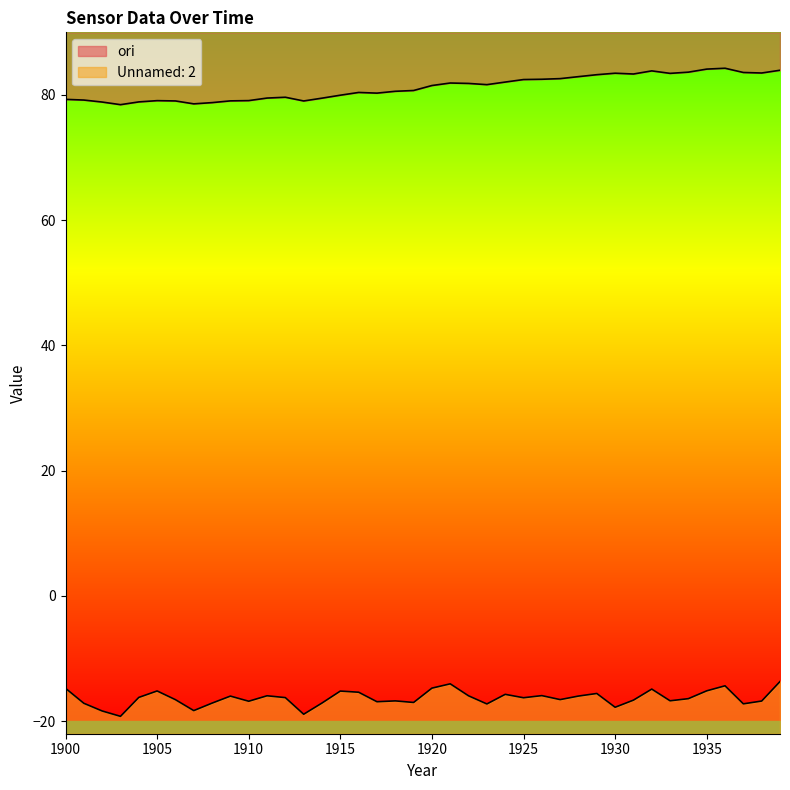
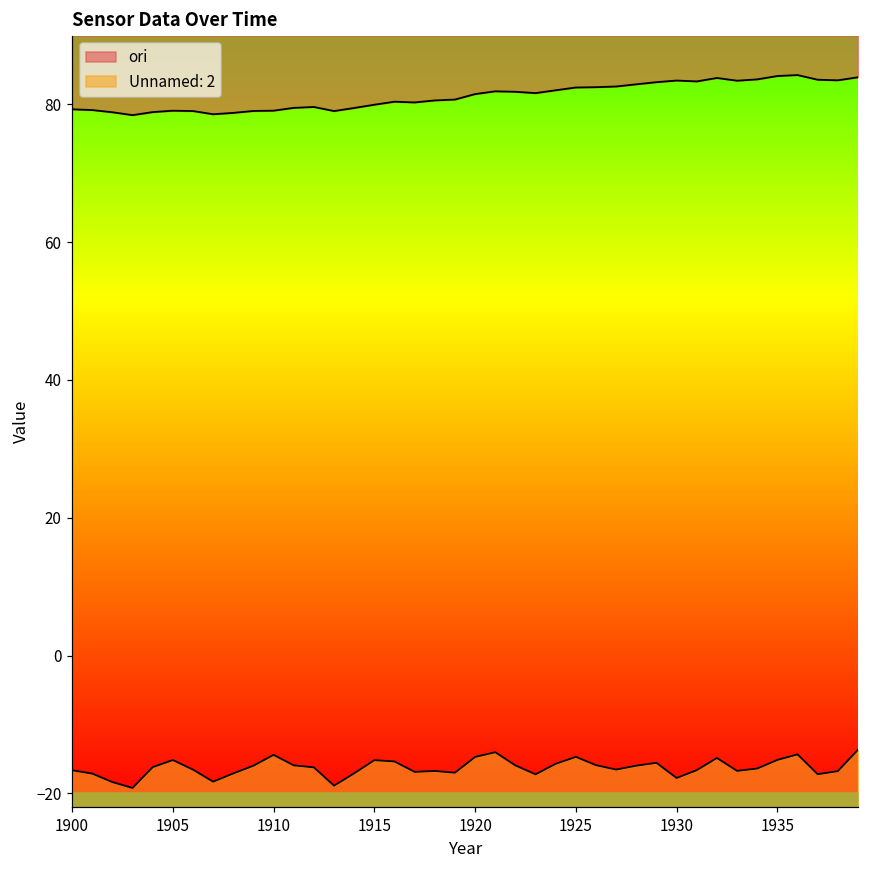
Unnamed: 2, 1900: -15 -> -17
Unnamed: 2, 1910: -17 -> -14
Unnamed: 2, 1925: -16 -> -15
